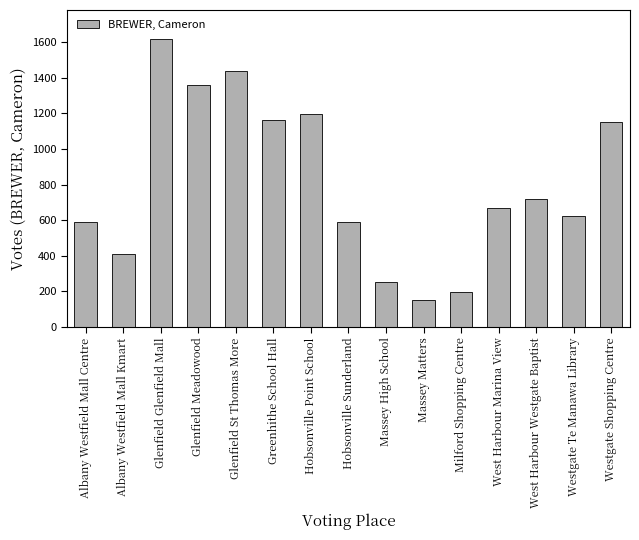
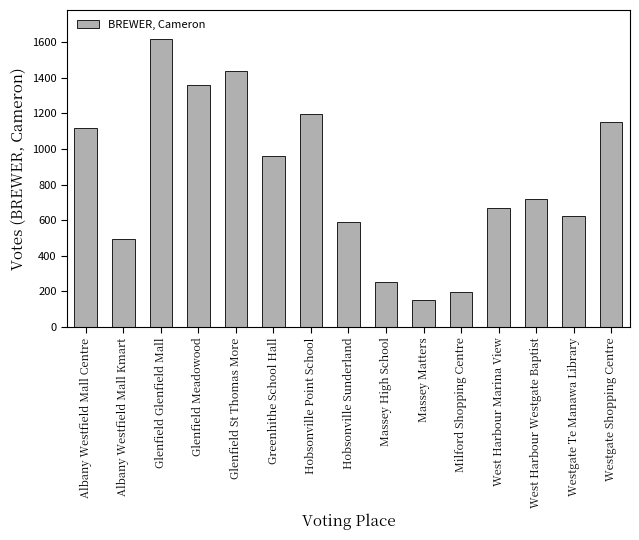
Albany Westfield Mall Centre: 590 -> 1120
Albany Westfield Mall Kmart: 410 -> 490
Greenhithe School Hall: 1160 -> 960
